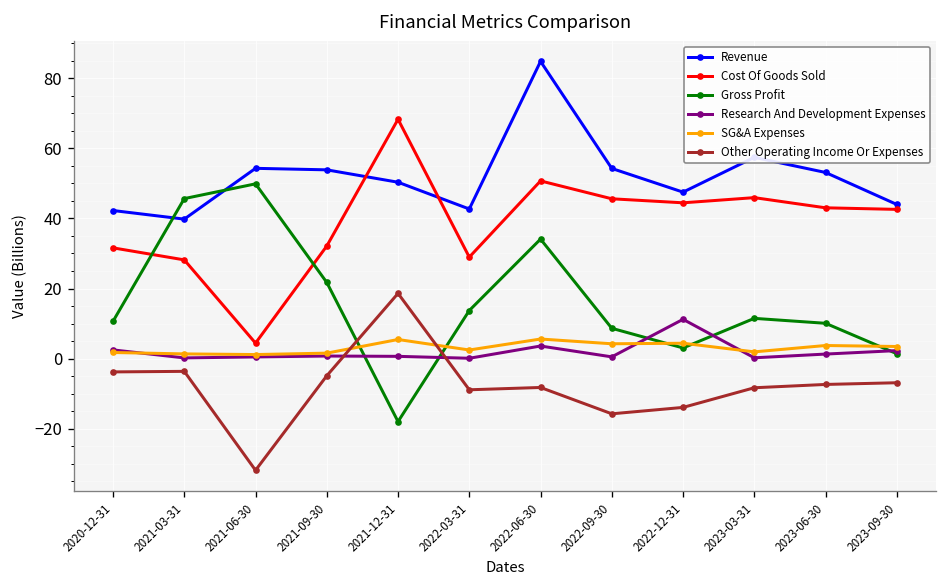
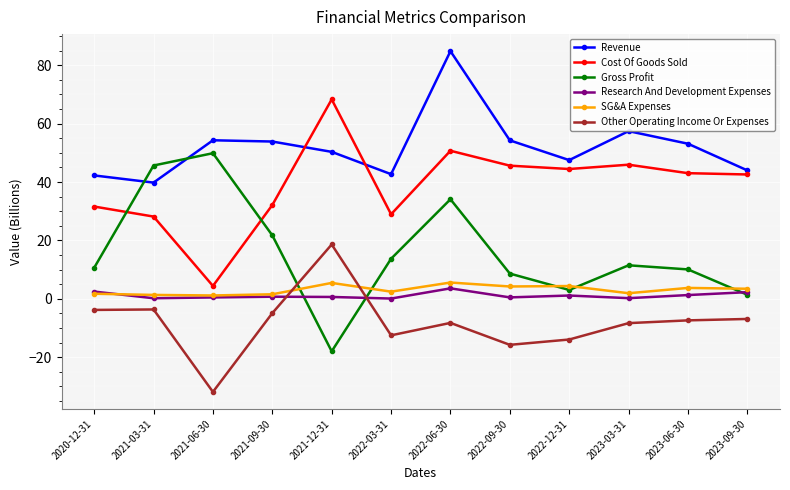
Other Operating Income Or Expenses, 2022-03-31: -9 -> -12
Research And Development Expenses, 2022-12-31: 11 -> 1
